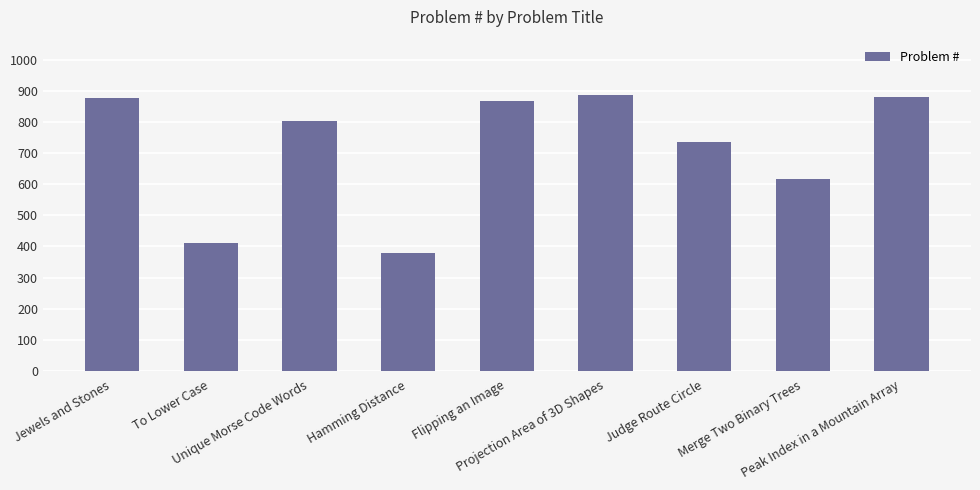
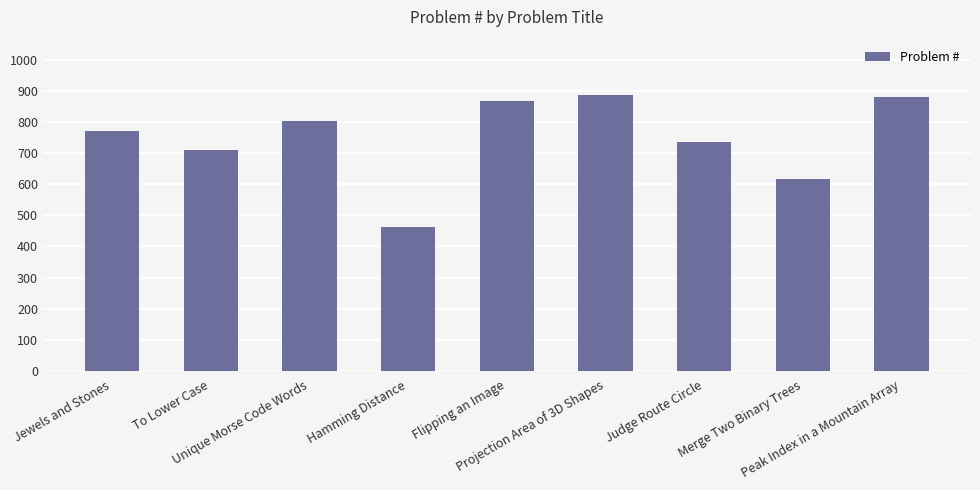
Jewels and Stones: 880 -> 770
To Lower Case: 410 -> 710
Hamming Distance: 380 -> 460
